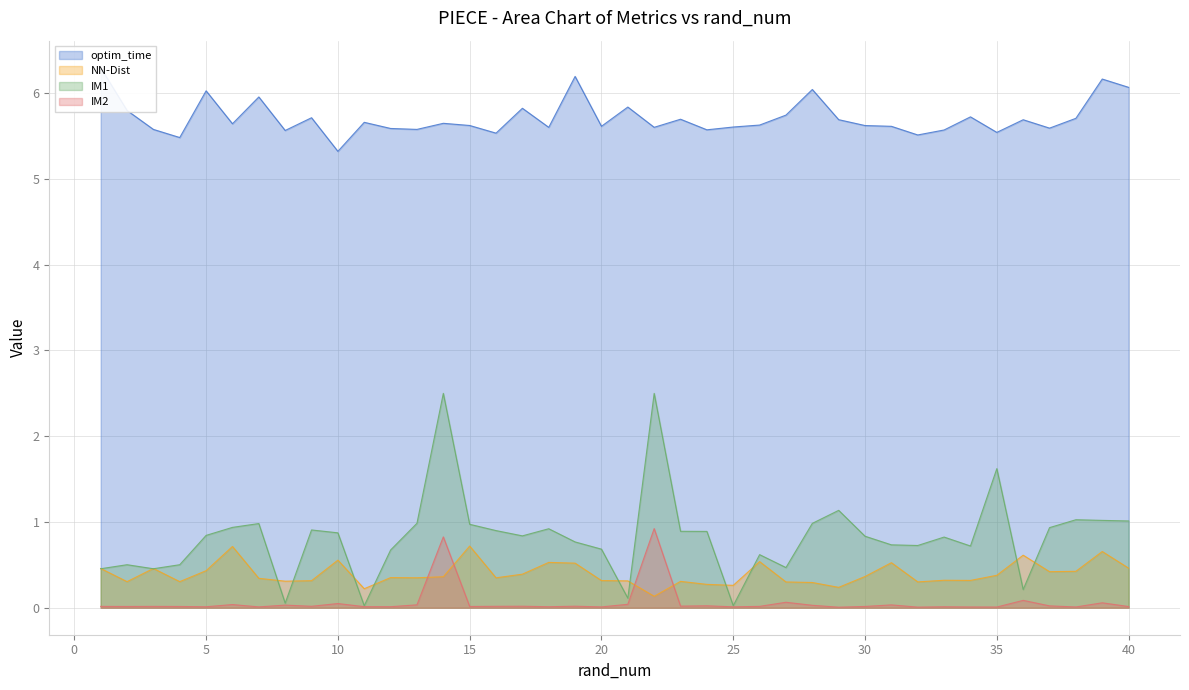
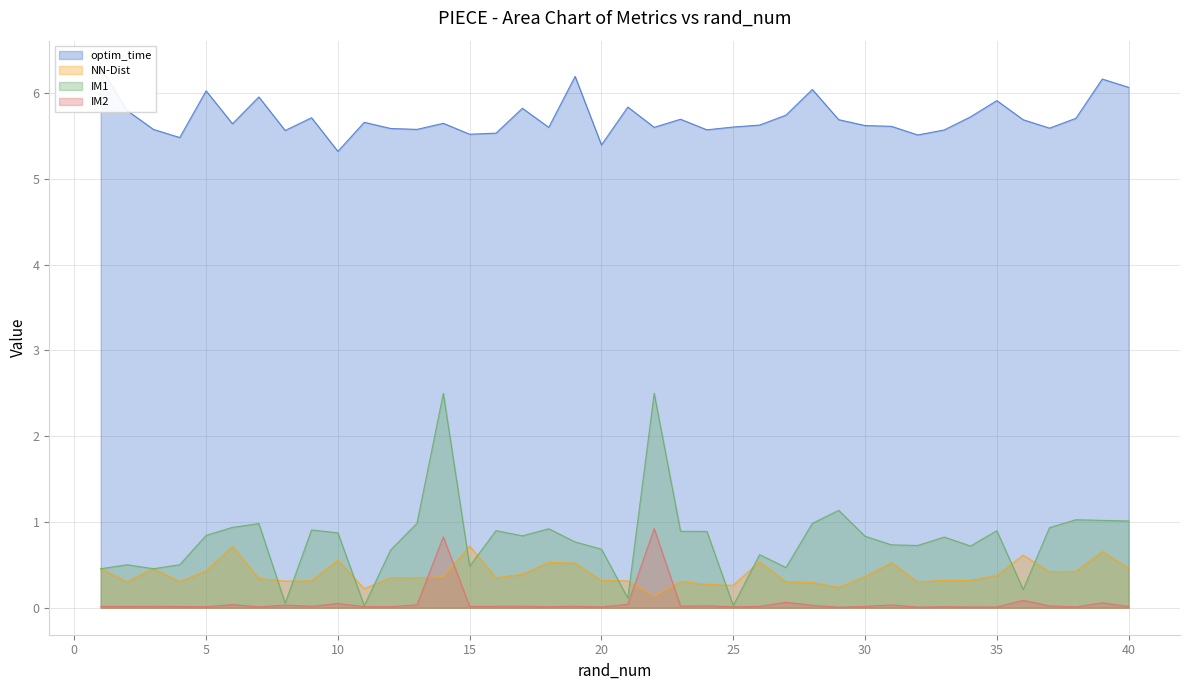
optim_time, 15: 5.6 -> 5.5
IM1, 15: 1.0 -> 0.5
optim_time, 20: 5.6 -> 5.4
optim_time, 35: 5.5 -> 5.9
IM1, 35: 1.6 -> 0.9
